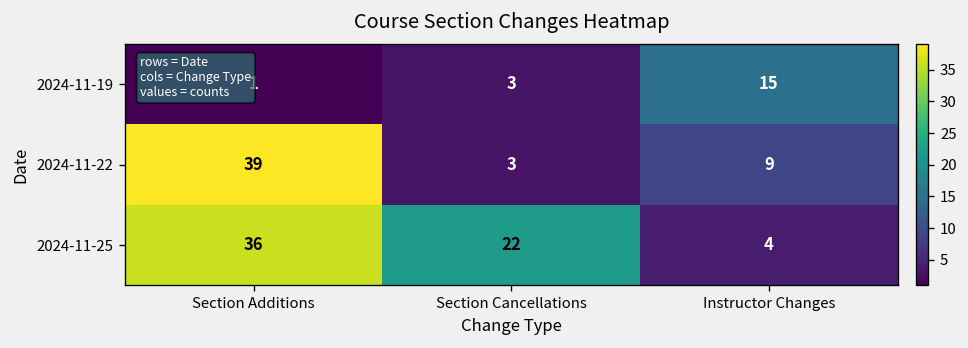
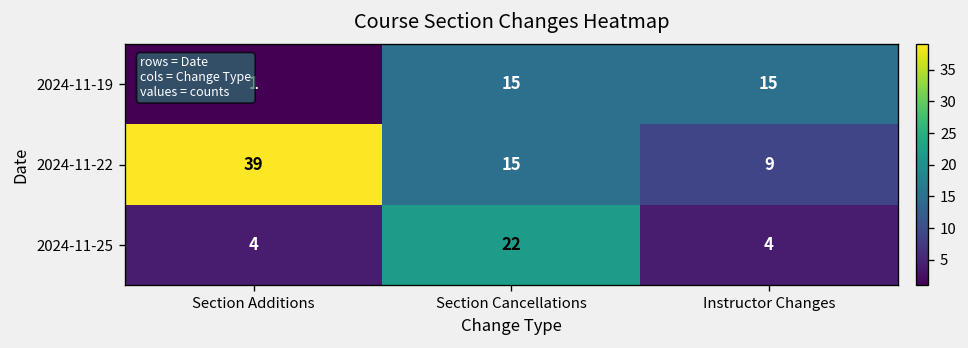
2024-11-19, Section Cancellations: 3 -> 15
2024-11-22, Section Cancellations: 3 -> 15
2024-11-25, Section Additions: 36 -> 4
